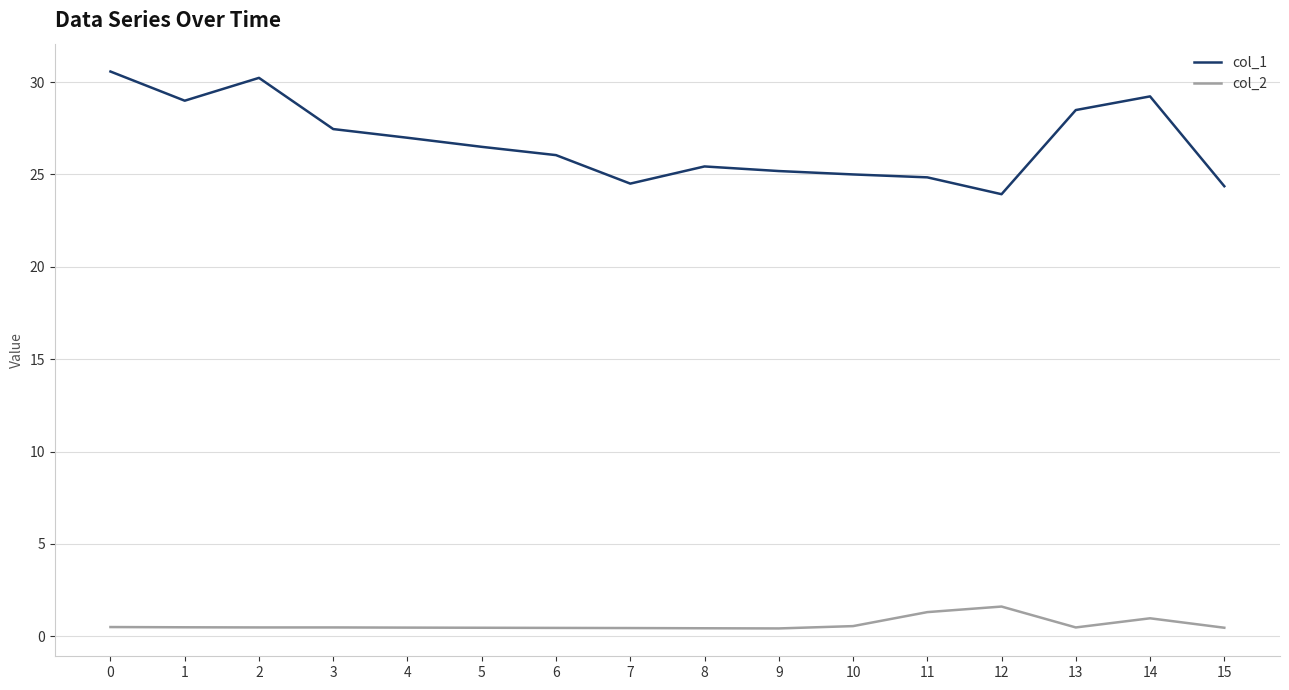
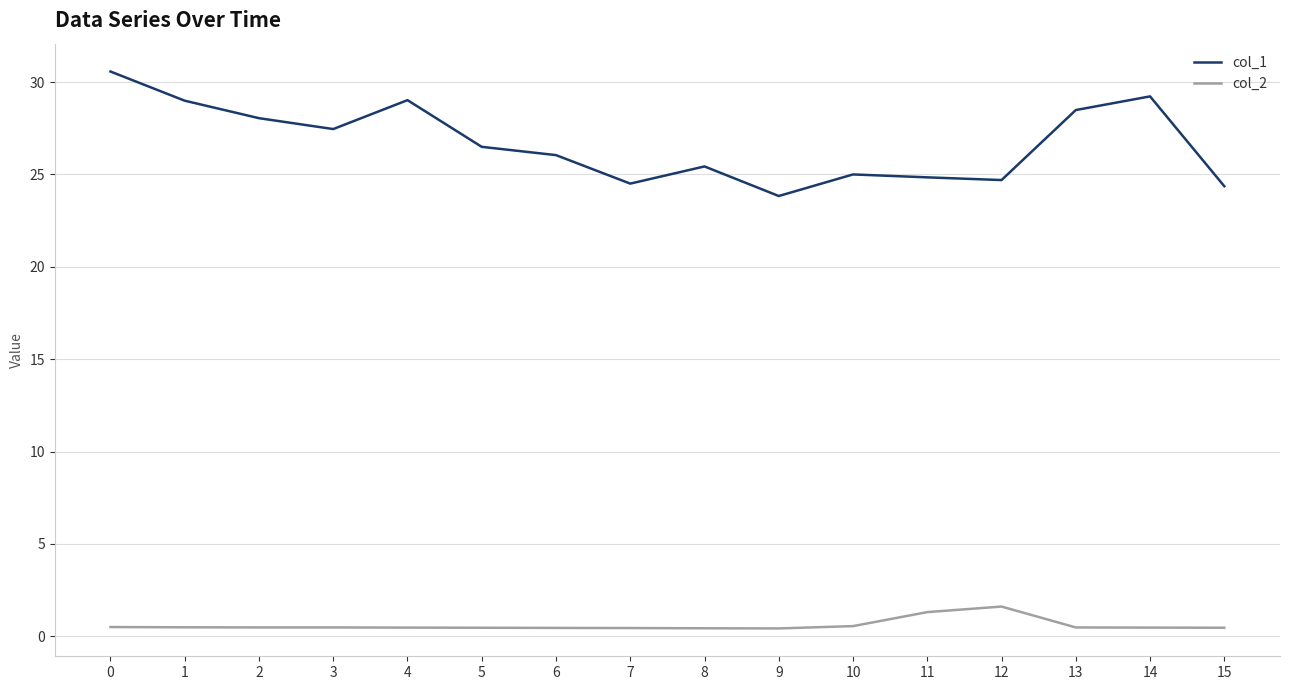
col_1, 2: 30.2 -> 28.0
col_1, 4: 27.0 -> 29.0
col_1, 9: 25.2 -> 23.8
col_1, 12: 23.9 -> 24.7
col_2, 14: 1.0 -> 0.5
